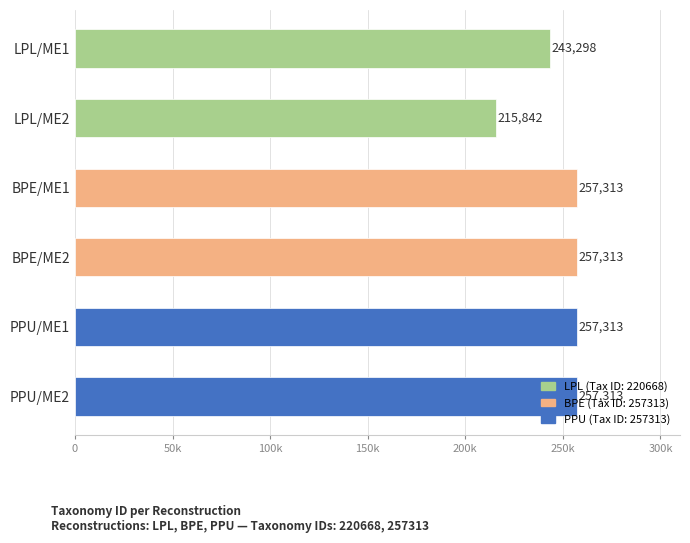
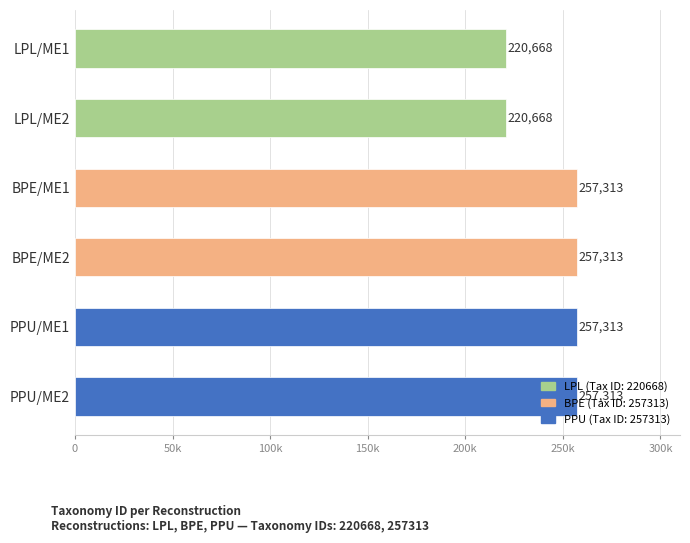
LPL/ME1: 243,298 -> 220,668
LPL/ME2: 215,842 -> 220,668
